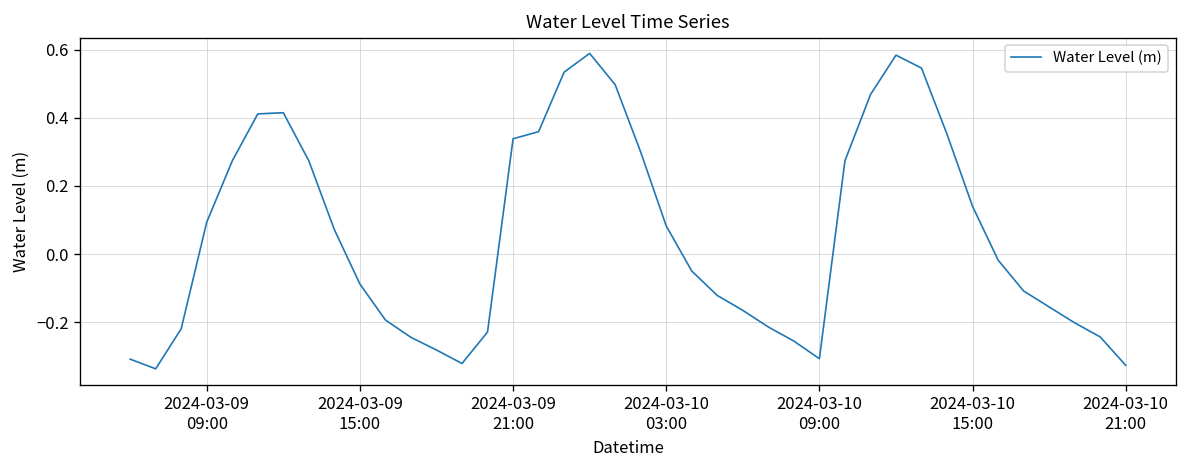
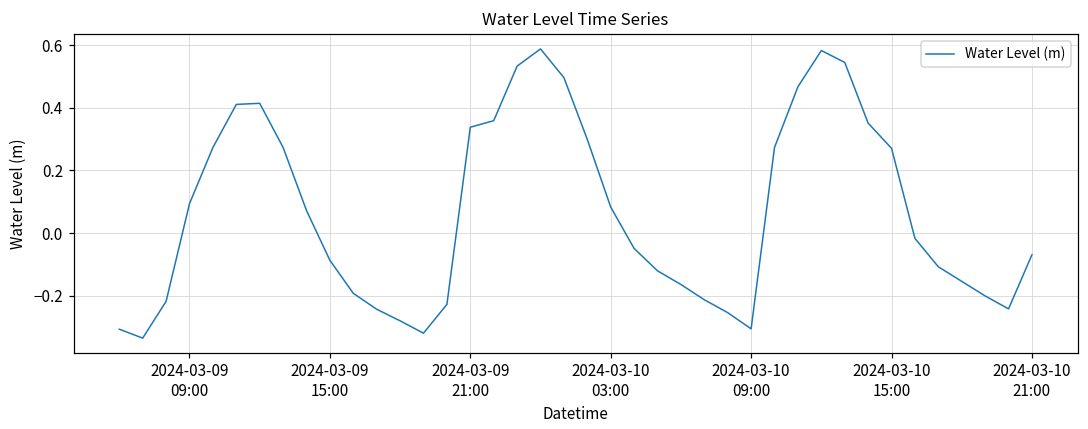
2024-03-10 15:00: 0.14 -> 0.27
2024-03-10 21:00: -0.33 -> -0.07
